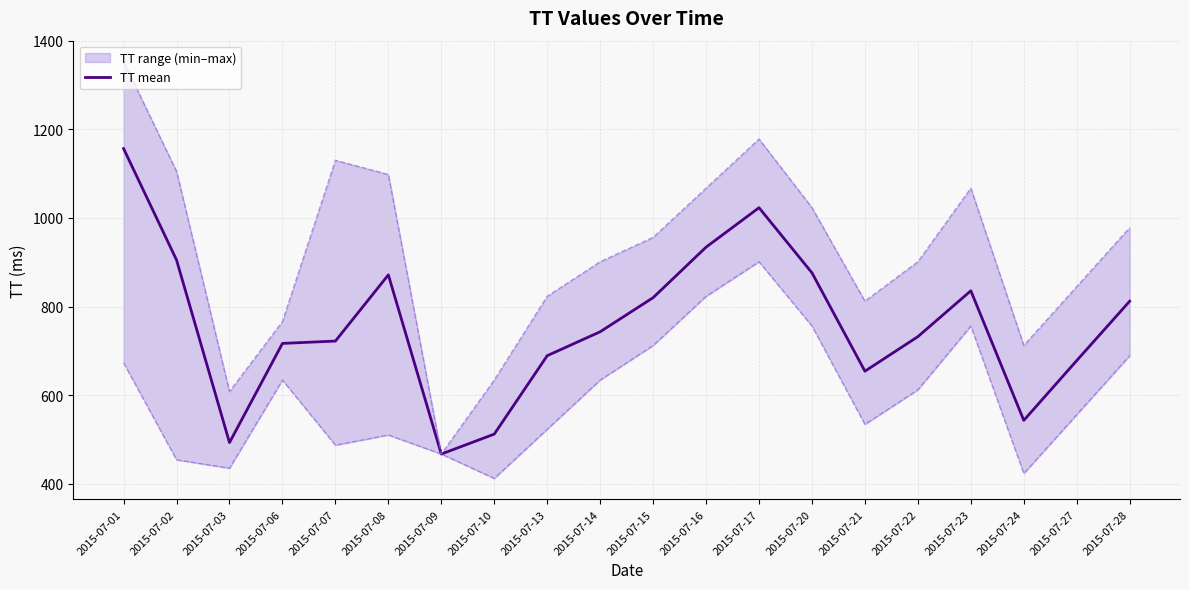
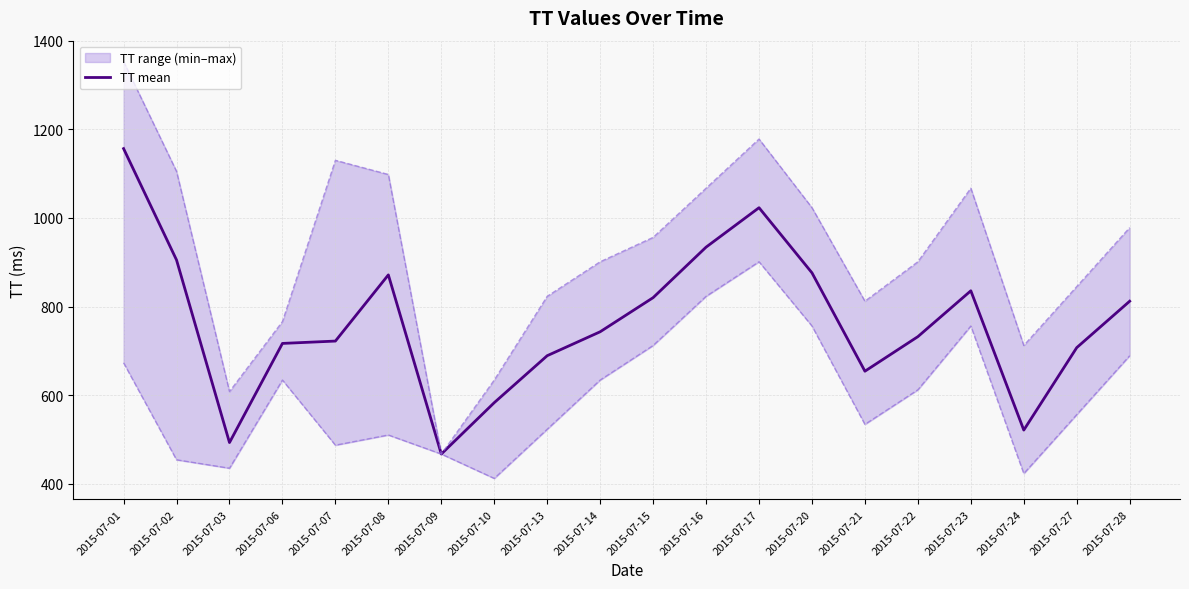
TT mean, 2015-07-10: 510 -> 580
TT mean, 2015-07-24: 540 -> 520
TT mean, 2015-07-27: 680 -> 710
